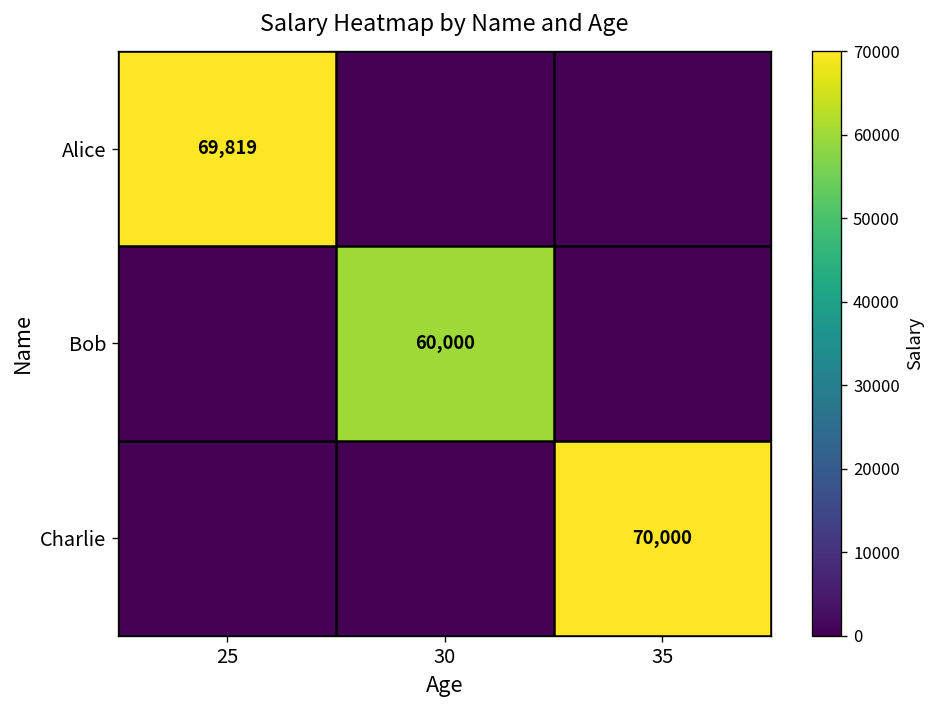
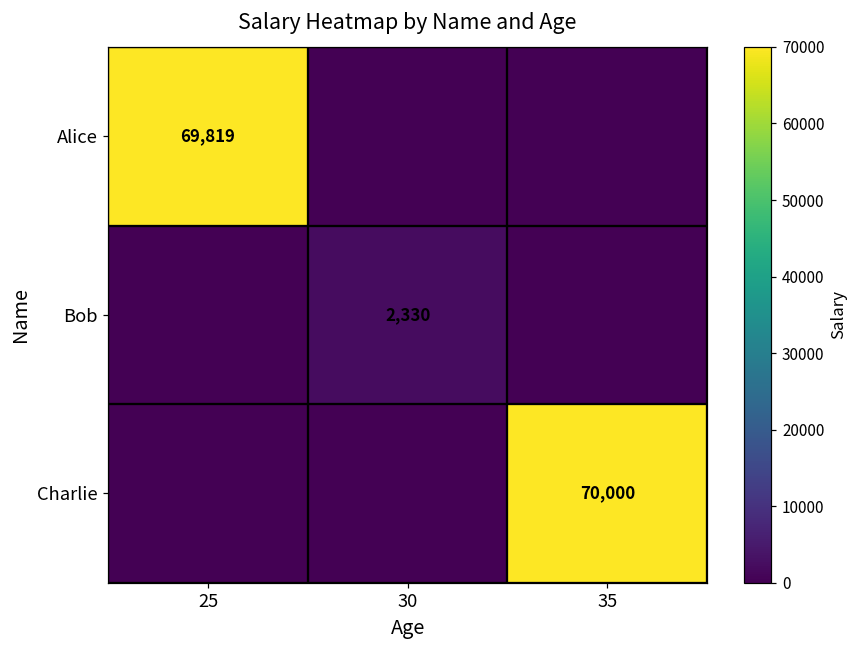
Bob, 30: 60,000 -> 2,330
